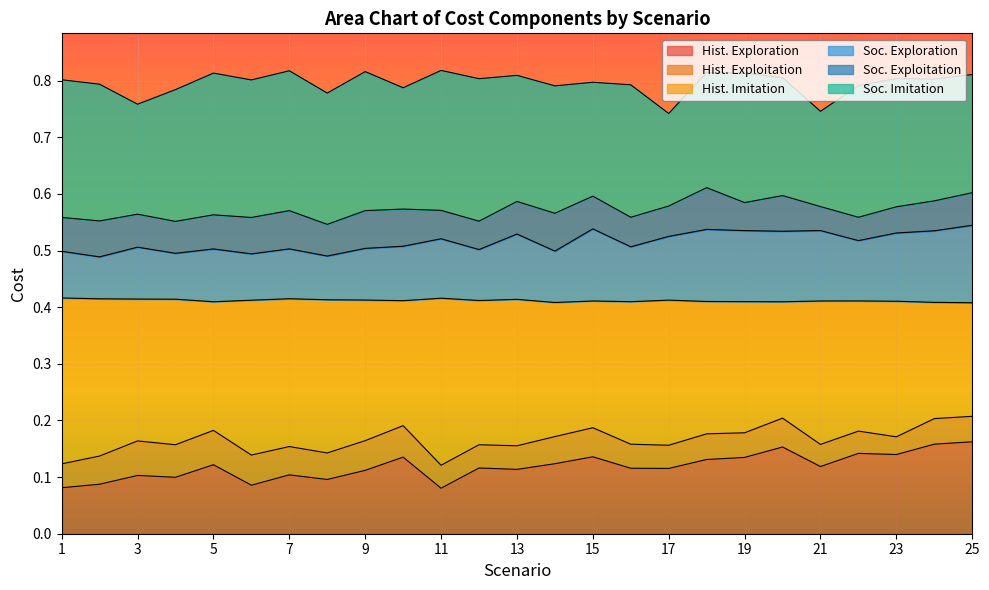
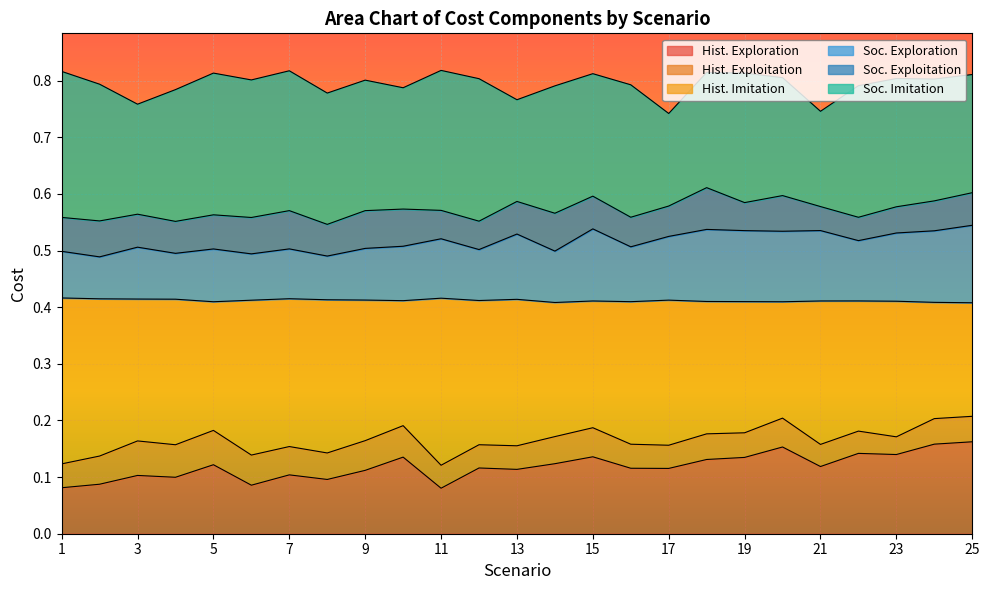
Soc. Imitation, 1: 0.24 -> 0.26
Soc. Imitation, 9: 0.25 -> 0.23
Soc. Imitation, 13: 0.22 -> 0.18
Soc. Imitation, 15: 0.20 -> 0.22
